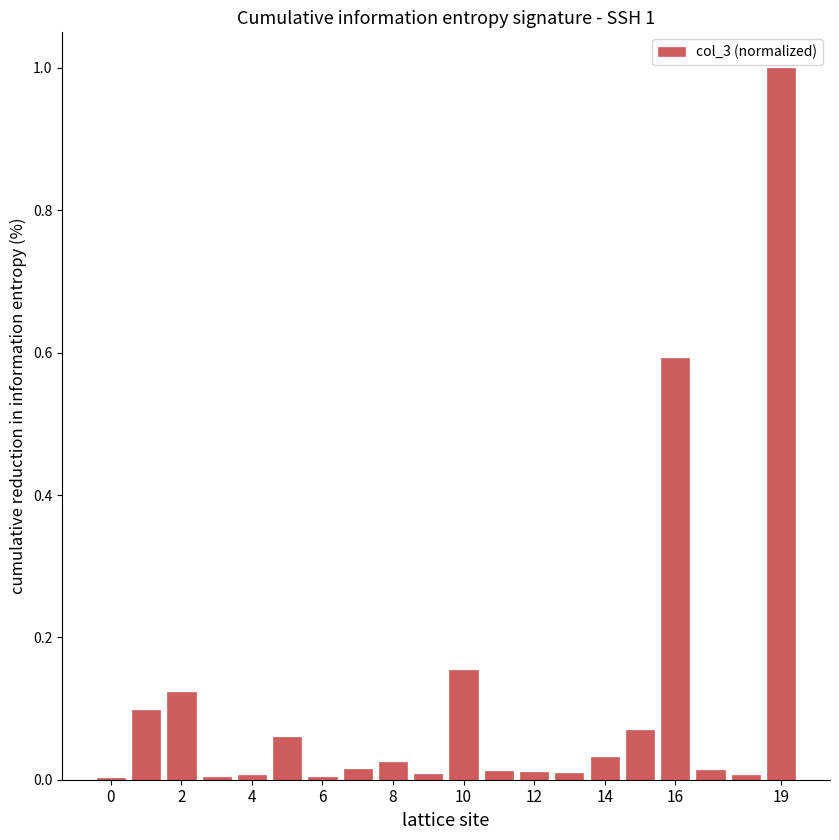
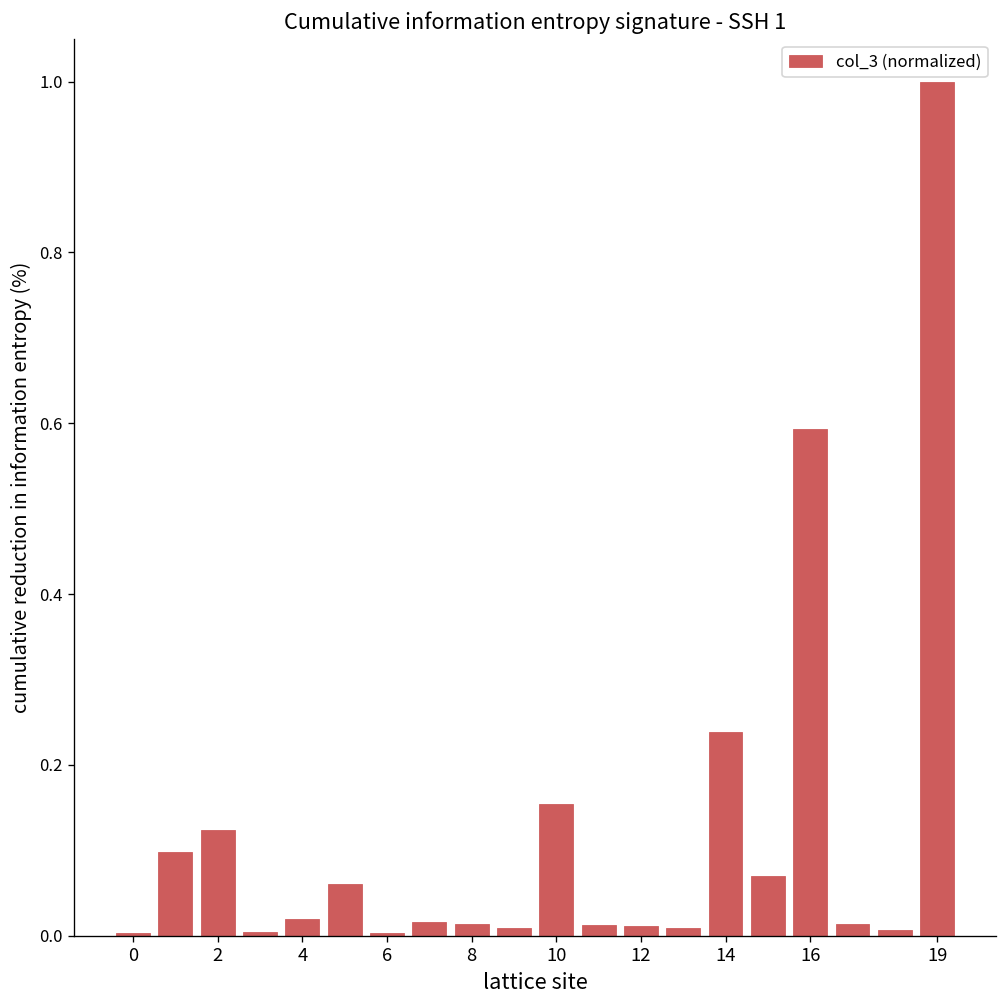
4: 0.01 -> 0.02
8: 0.02 -> 0.01
14: 0.03 -> 0.24
